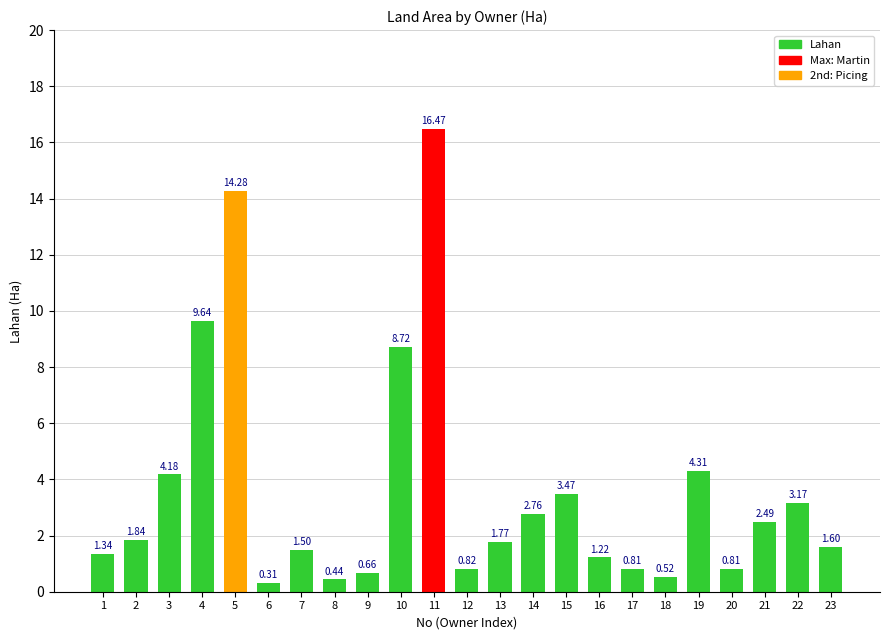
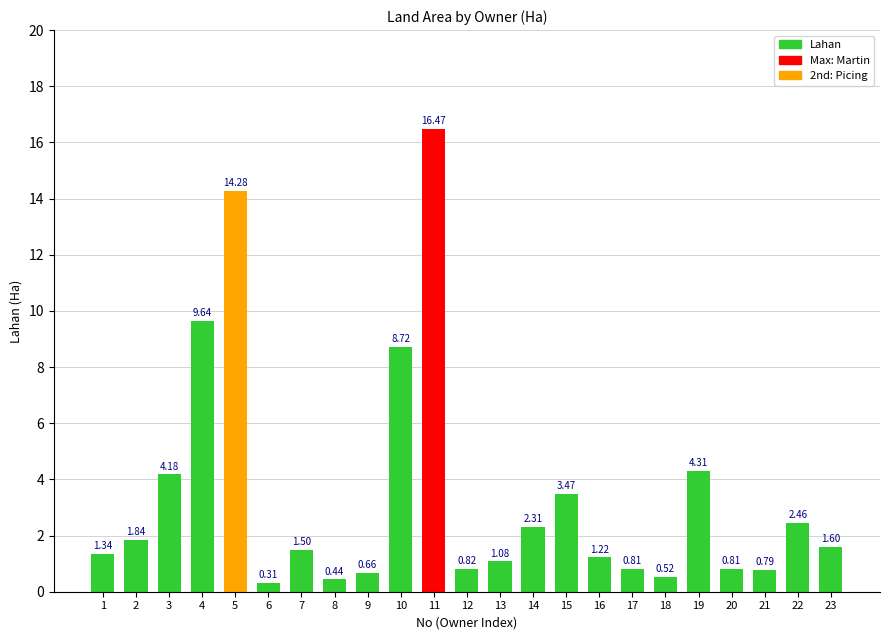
13: 1.77 -> 1.08
14: 2.76 -> 2.31
21: 2.49 -> 0.79
22: 3.17 -> 2.46
